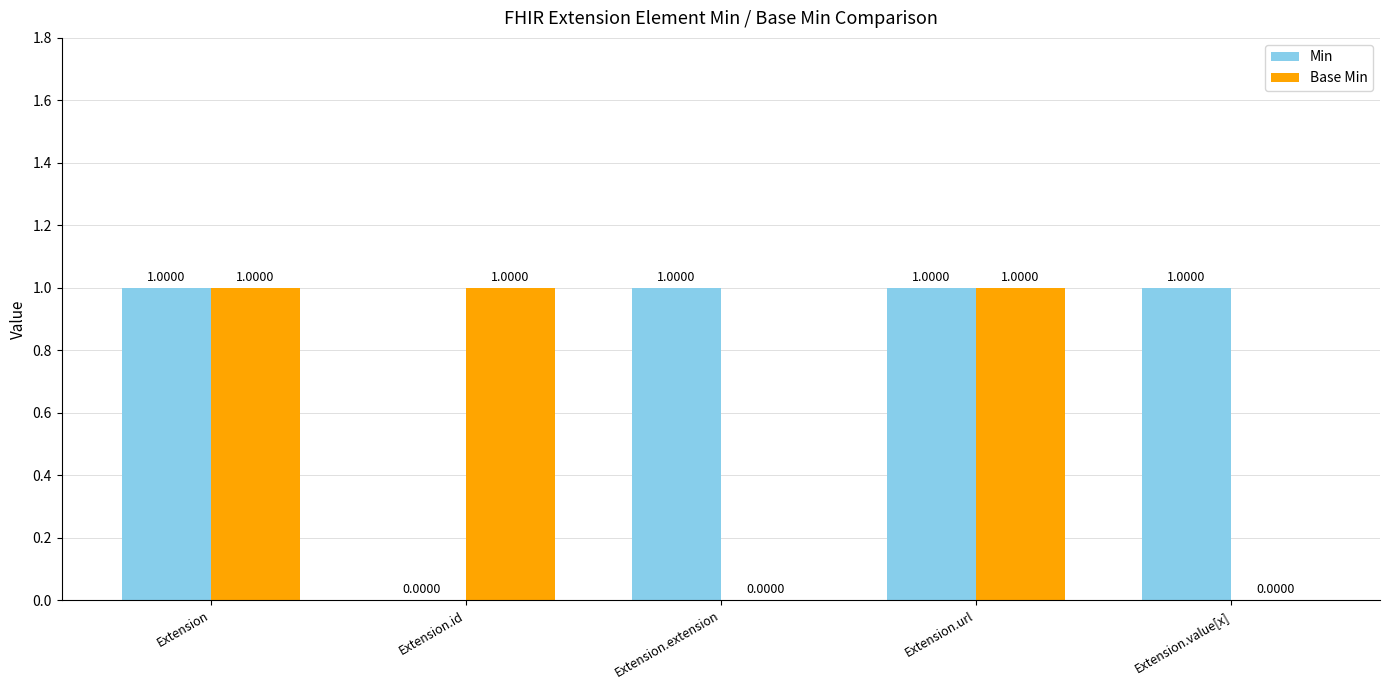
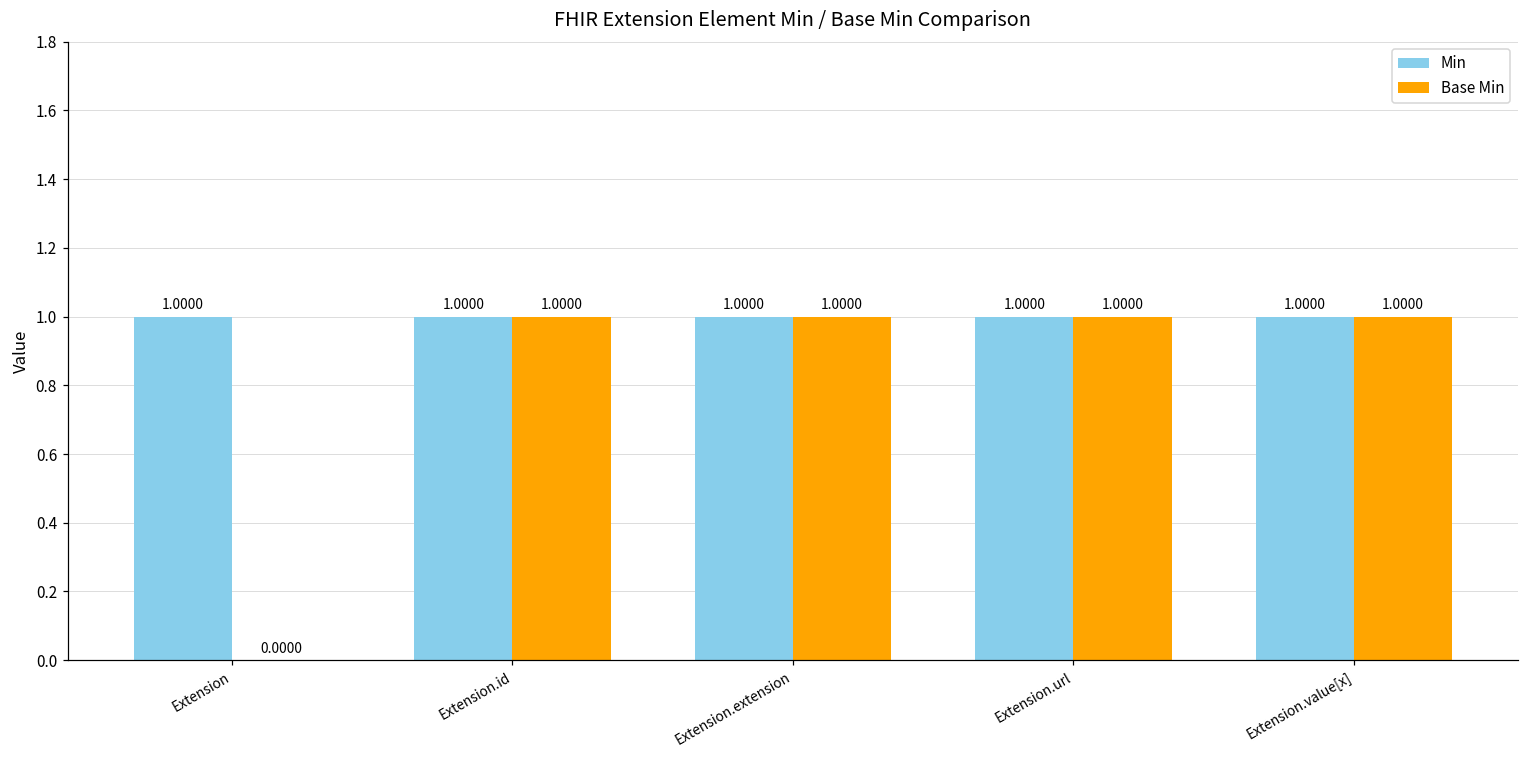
Base Min, Extension: 1.0000 -> 0.0000
Min, Extension.id: 0.0000 -> 1.0000
Base Min, Extension.extension: 0.0000 -> 1.0000
Base Min, Extension.value[x]: 0.0000 -> 1.0000
